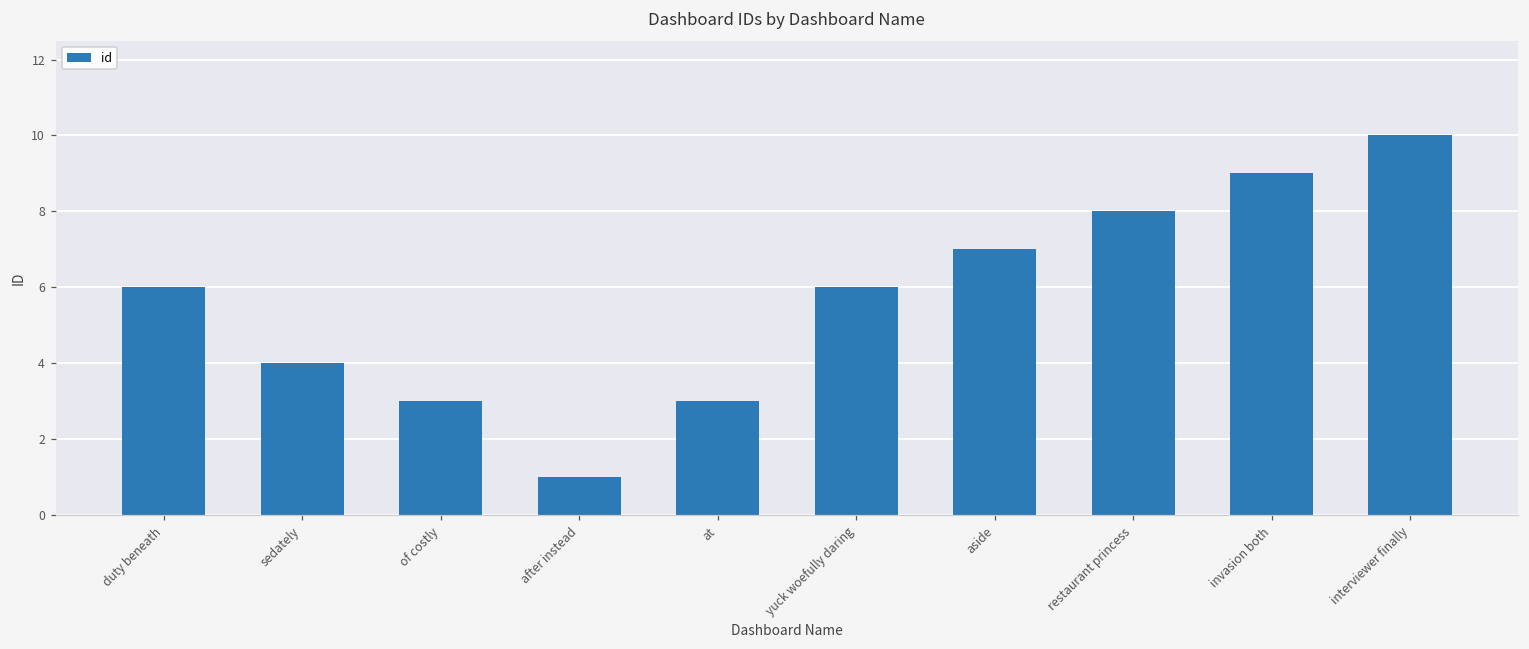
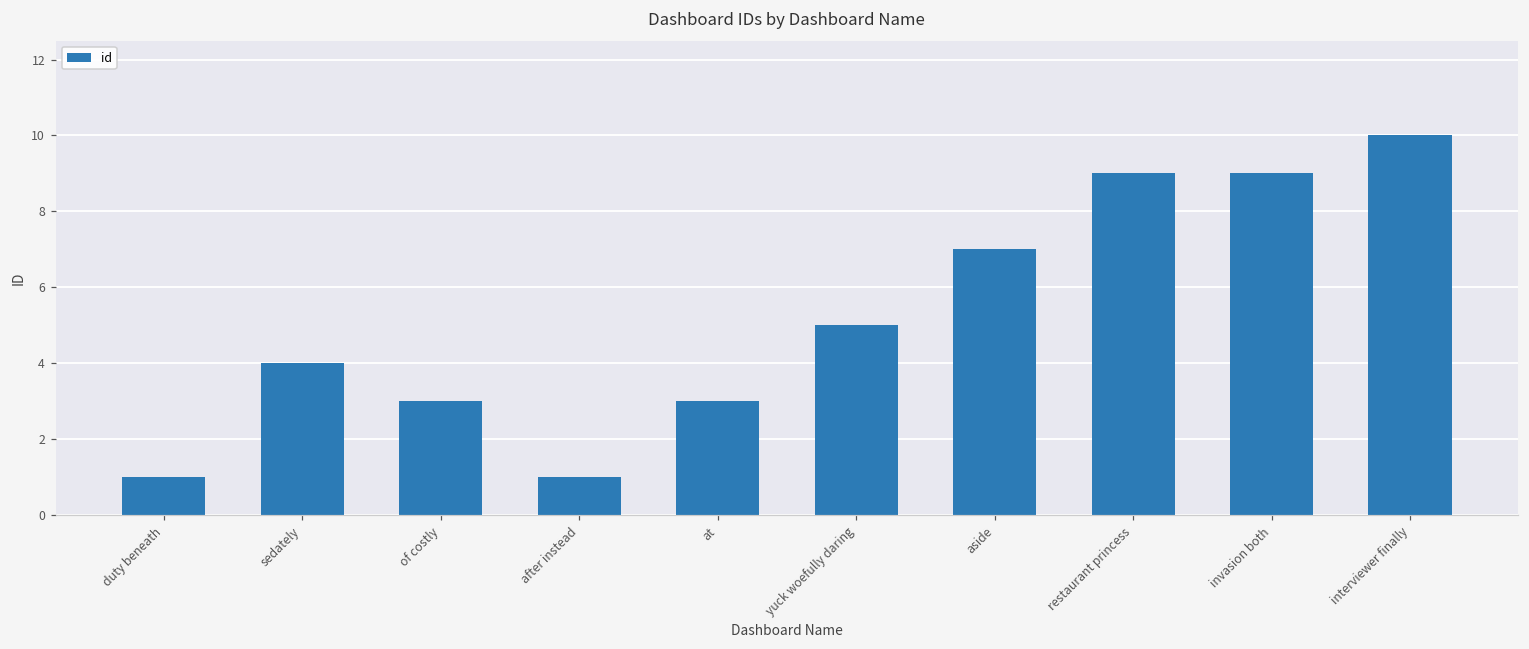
duty beneath: 6 -> 1
yuck woefully daring: 6 -> 5
restaurant princess: 8 -> 9
